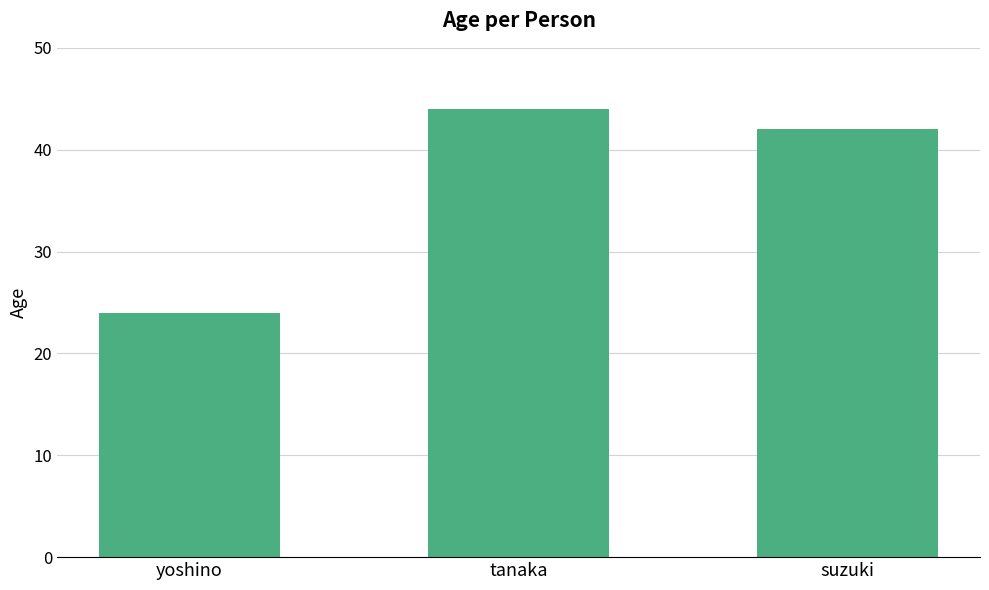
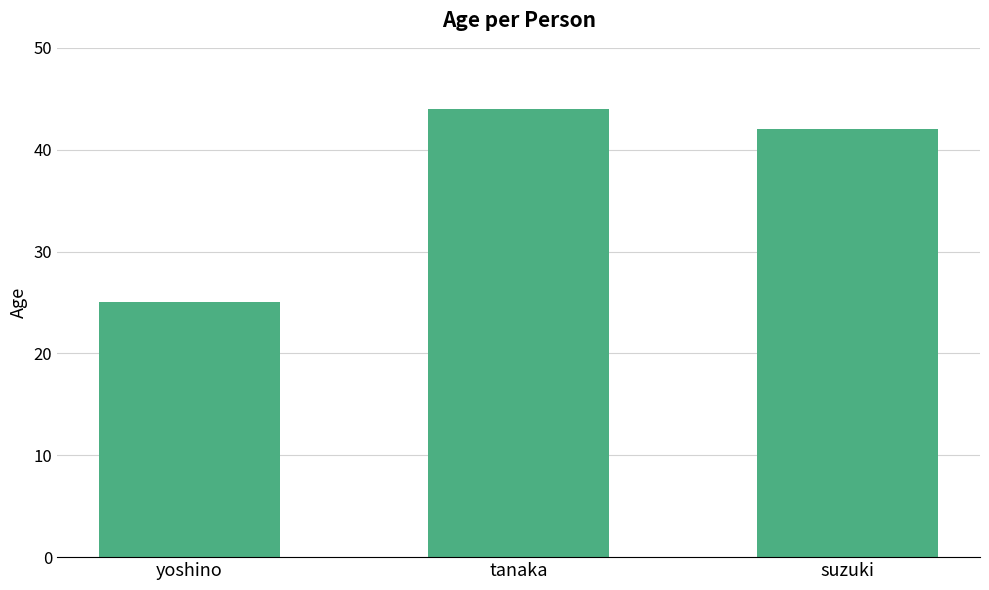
yoshino: 24 -> 25
